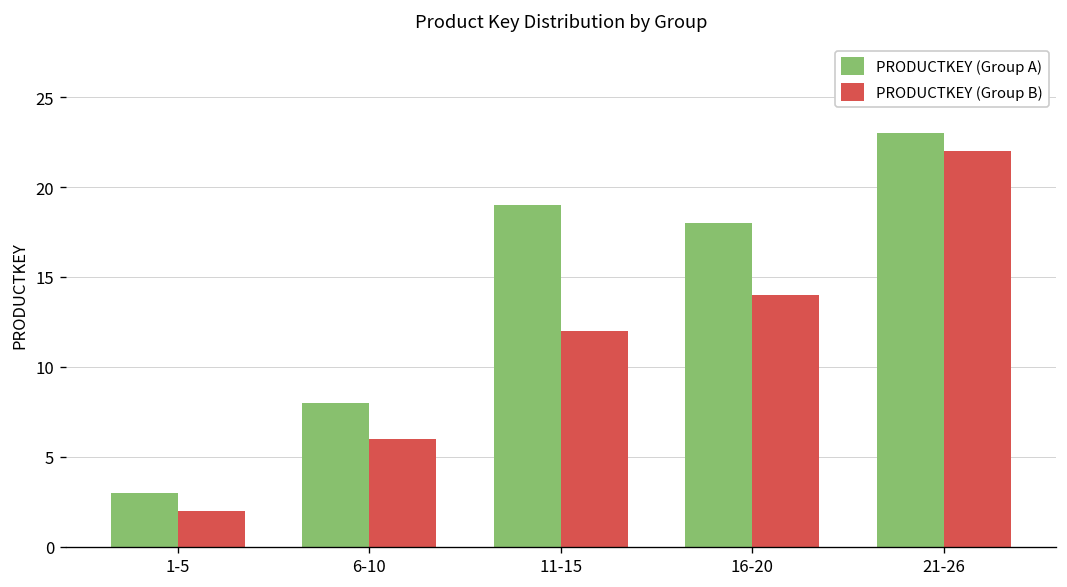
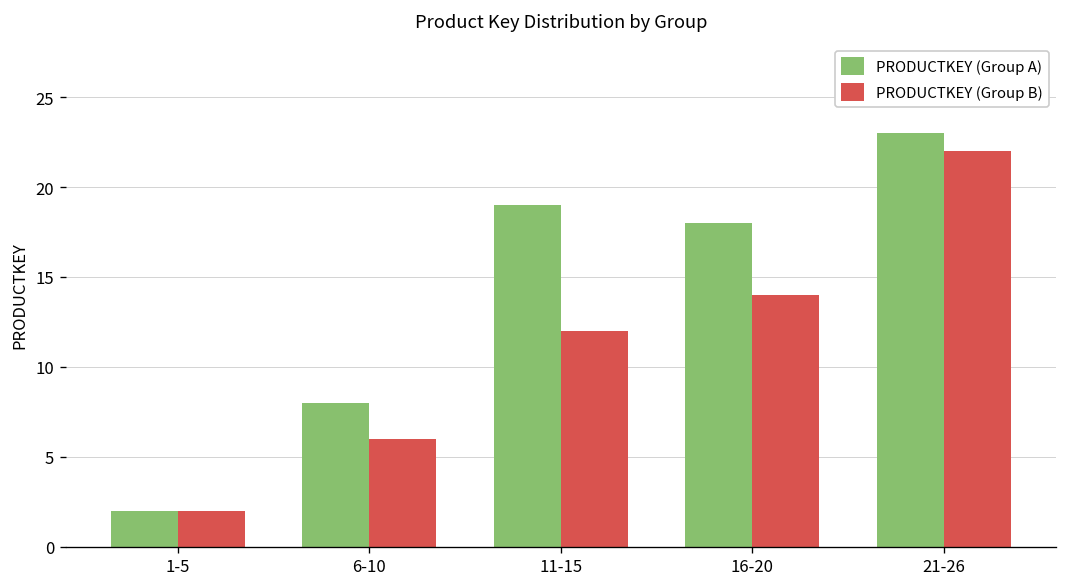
PRODUCTKEY (Group A), 1-5: 3 -> 2
